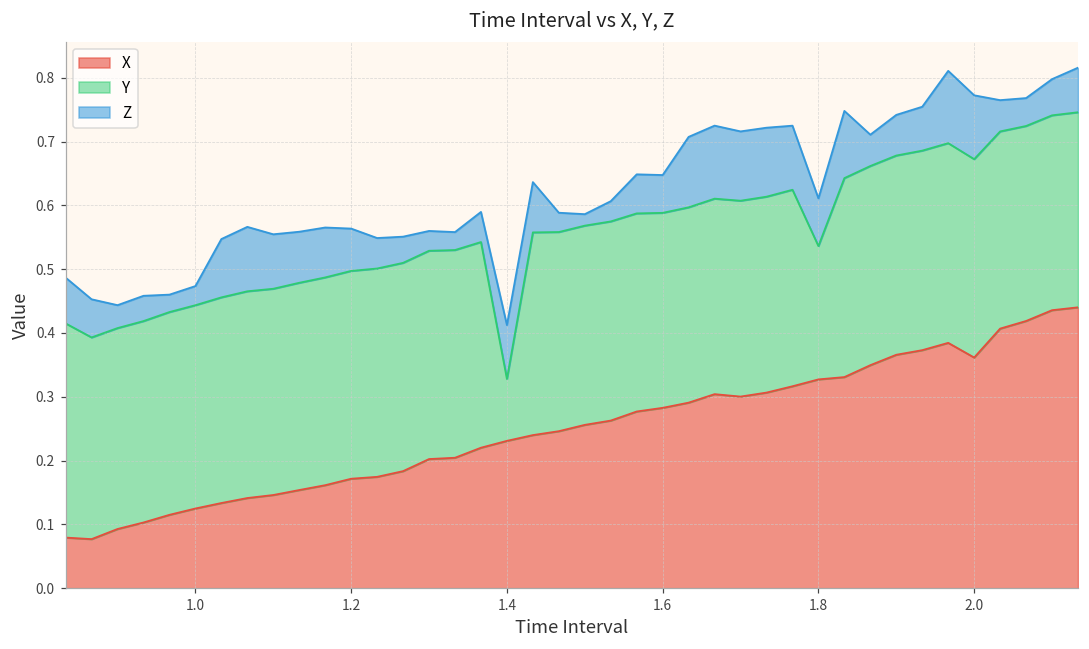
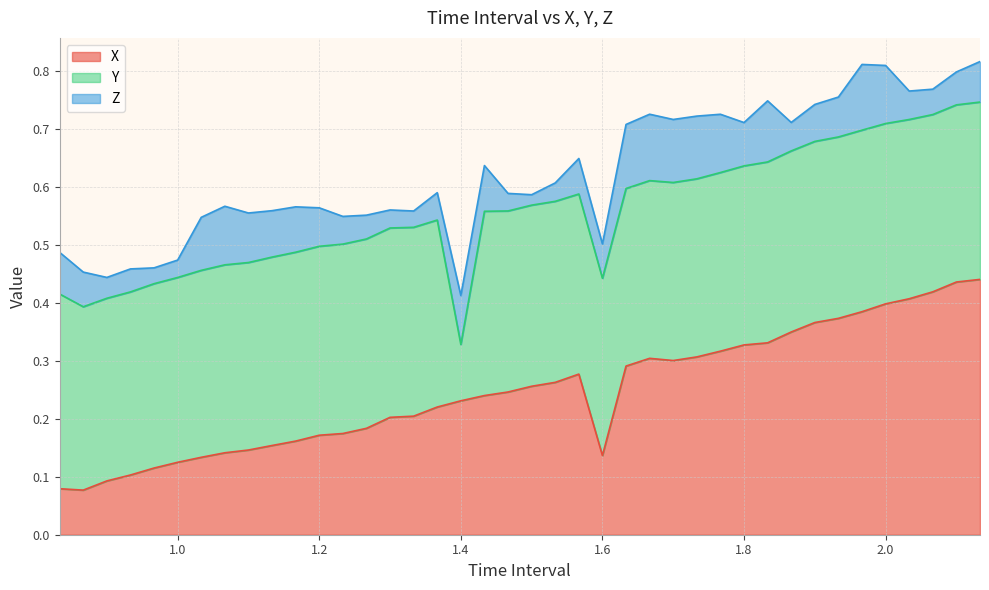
X, 1.6: 0.28 -> 0.14
Y, 1.8: 0.21 -> 0.31
X, 2.0: 0.36 -> 0.40
